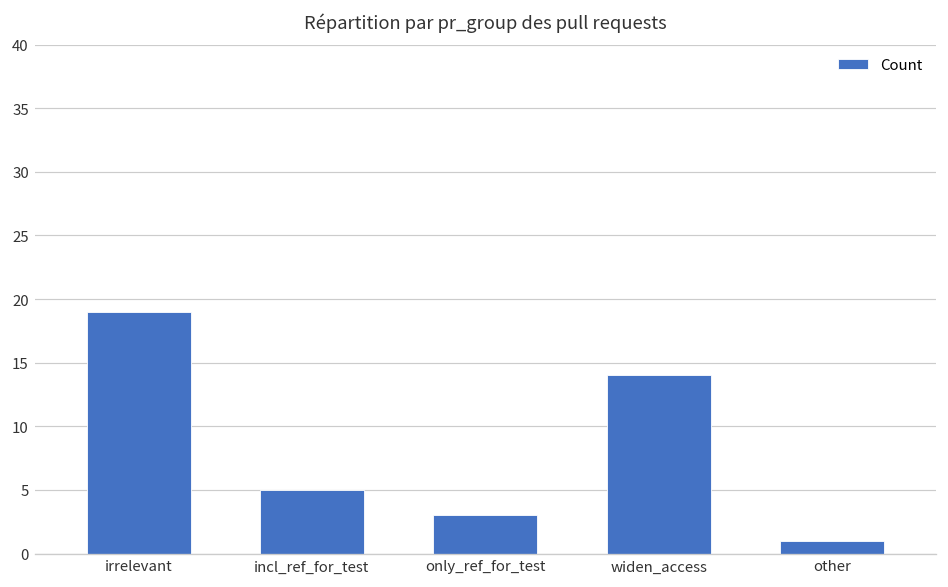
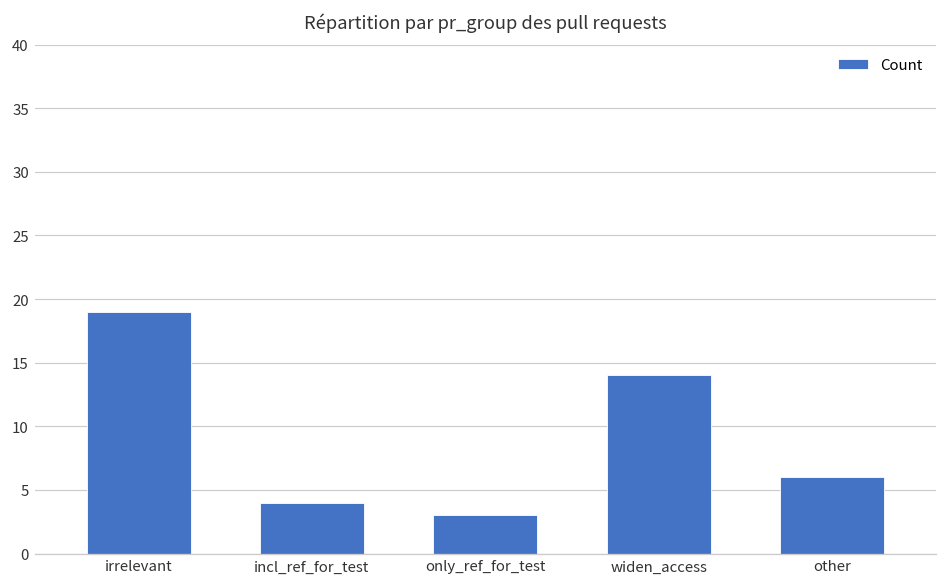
incl_ref_for_test: 5 -> 4
other: 1 -> 6
